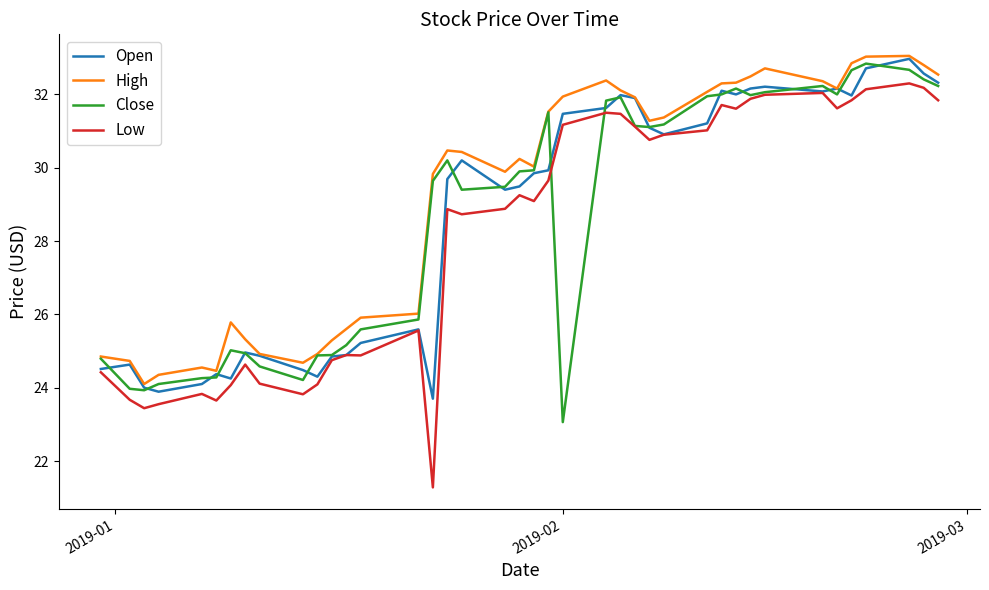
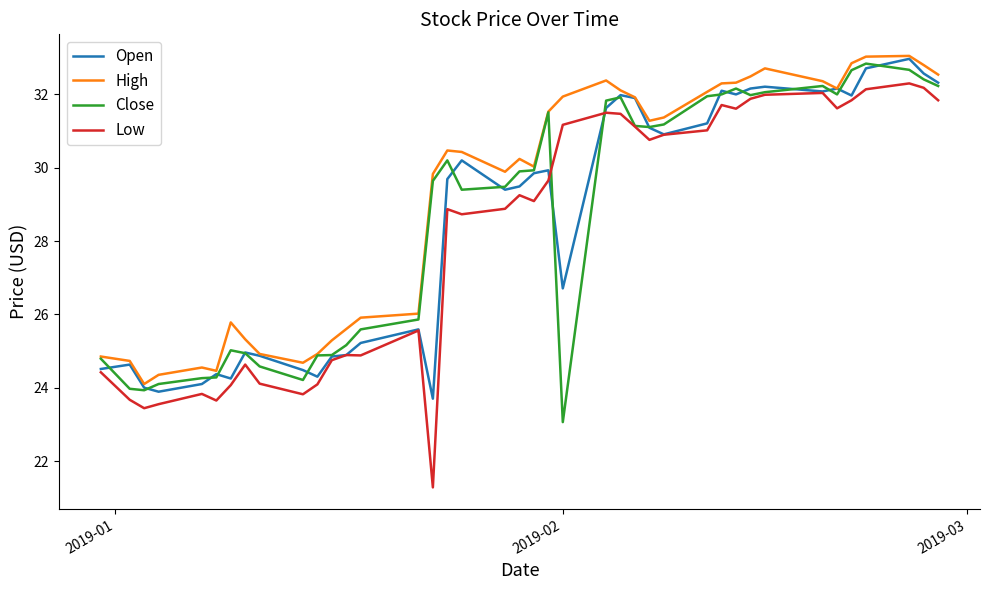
Open, 2019-02: 31.5 -> 26.7
